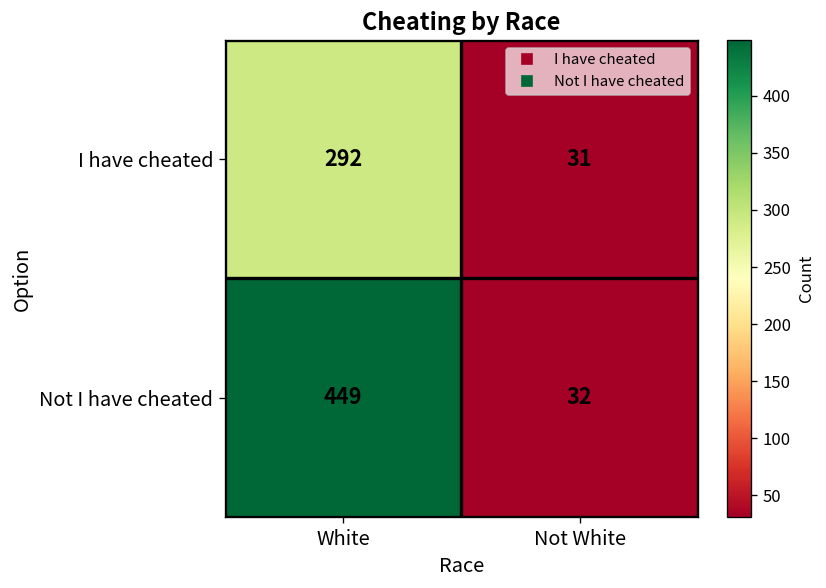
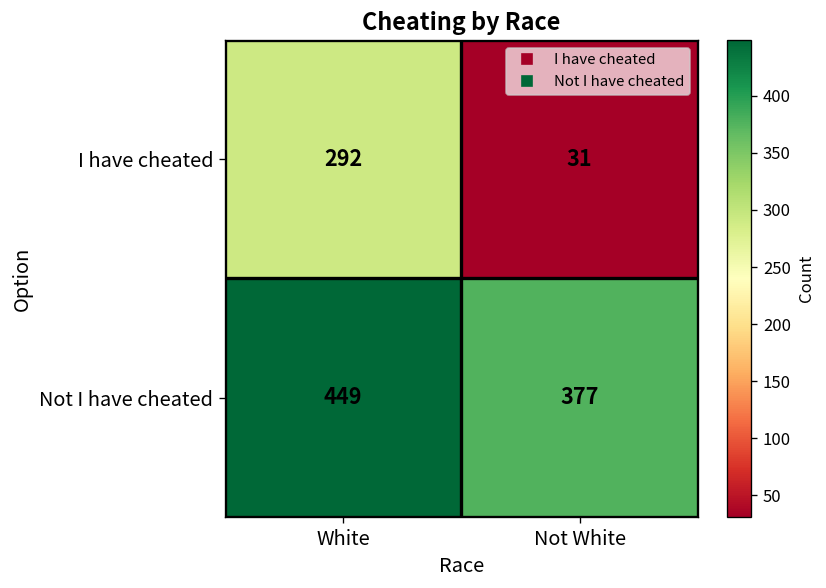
Not I have cheated, Not White: 32 -> 377
